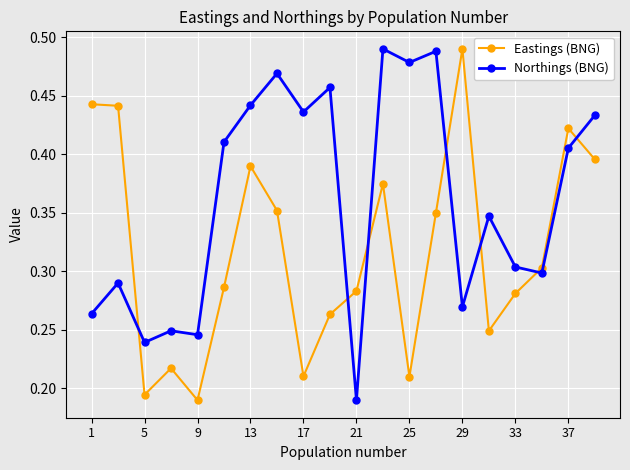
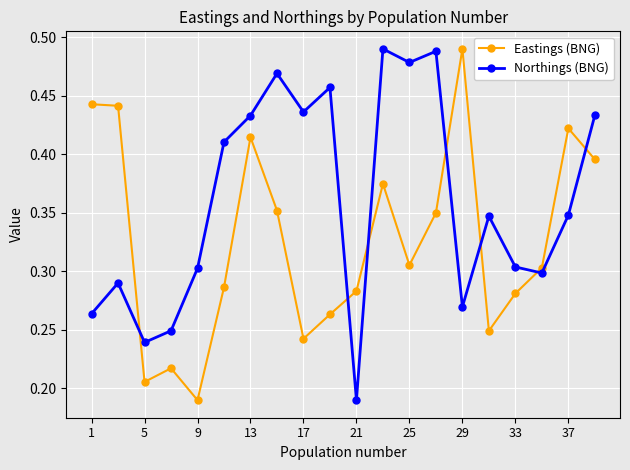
Eastings (BNG), 5: 0.195 -> 0.206
Northings (BNG), 9: 0.246 -> 0.303
Eastings (BNG), 13: 0.390 -> 0.415
Northings (BNG), 13: 0.442 -> 0.433
Eastings (BNG), 17: 0.210 -> 0.242
Eastings (BNG), 25: 0.210 -> 0.305
Northings (BNG), 37: 0.405 -> 0.348
